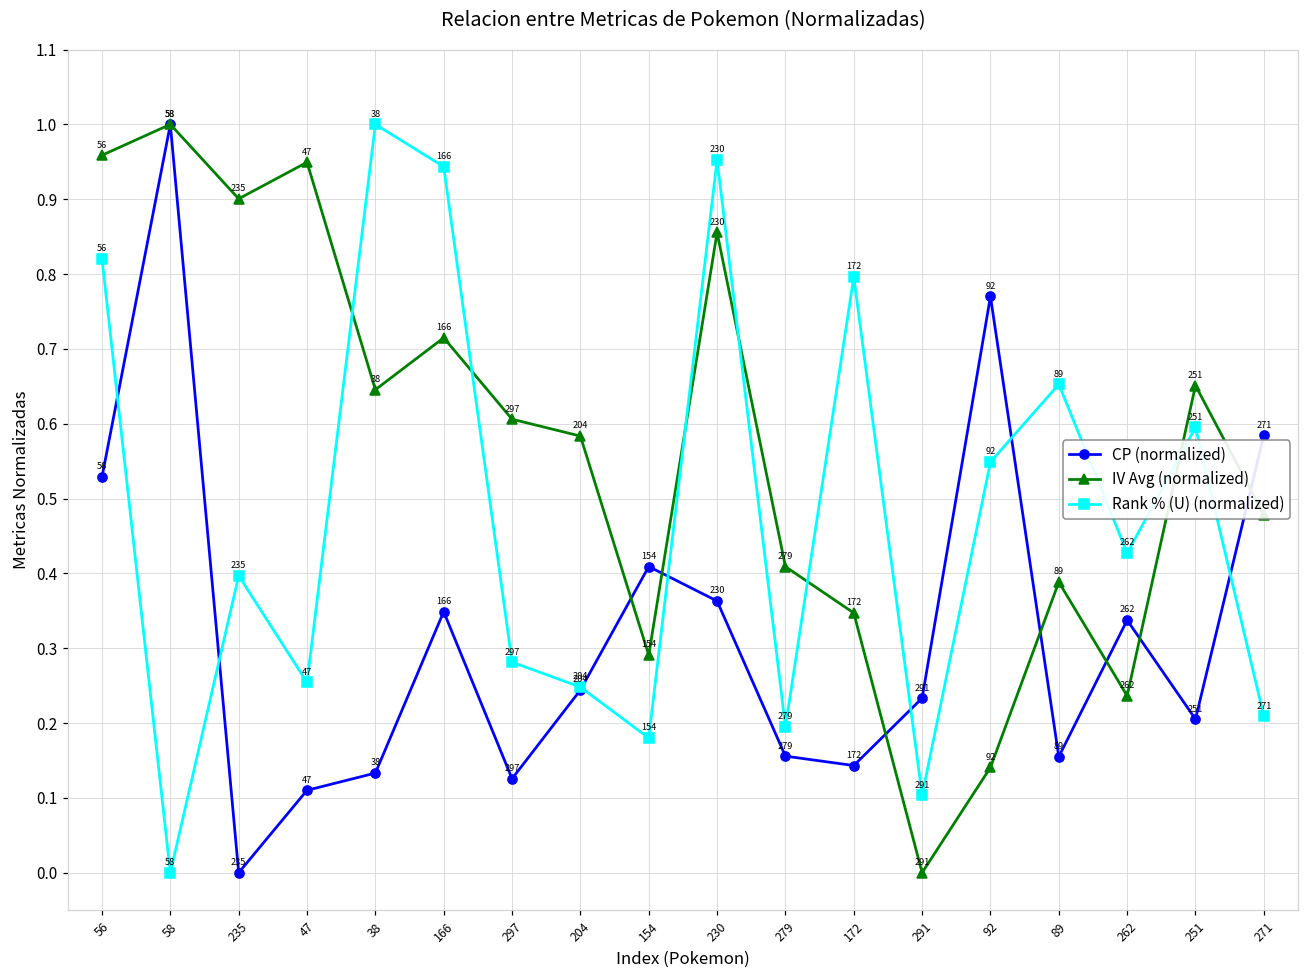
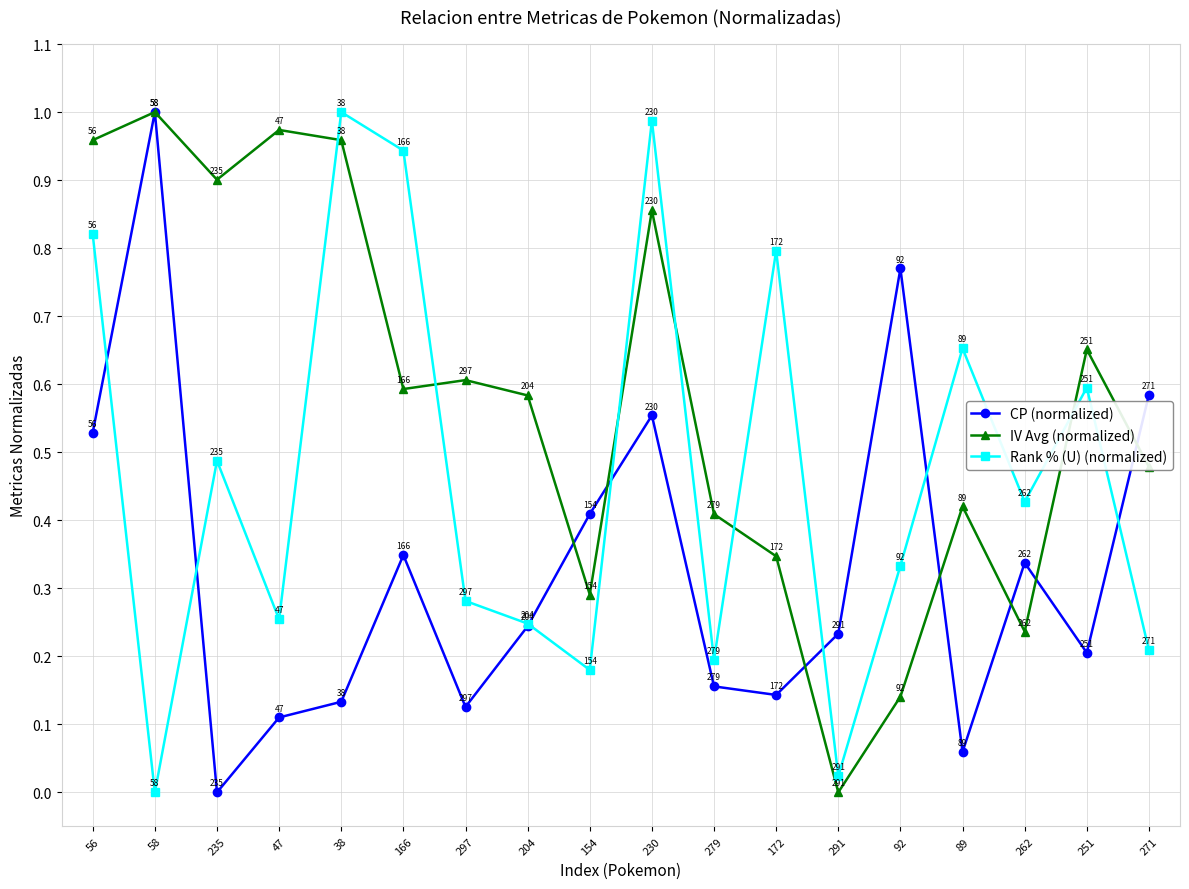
Rank % (U) (normalized), 235: 0.40 -> 0.49
IV Avg (normalized), 47: 0.95 -> 0.97
IV Avg (normalized), 38: 0.65 -> 0.96
IV Avg (normalized), 166: 0.71 -> 0.59
CP (normalized), 230: 0.36 -> 0.55
Rank % (U) (normalized), 230: 0.95 -> 0.99
Rank % (U) (normalized), 291: 0.10 -> 0.02
Rank % (U) (normalized), 92: 0.55 -> 0.33
CP (normalized), 89: 0.15 -> 0.06
IV Avg (normalized), 89: 0.39 -> 0.42
